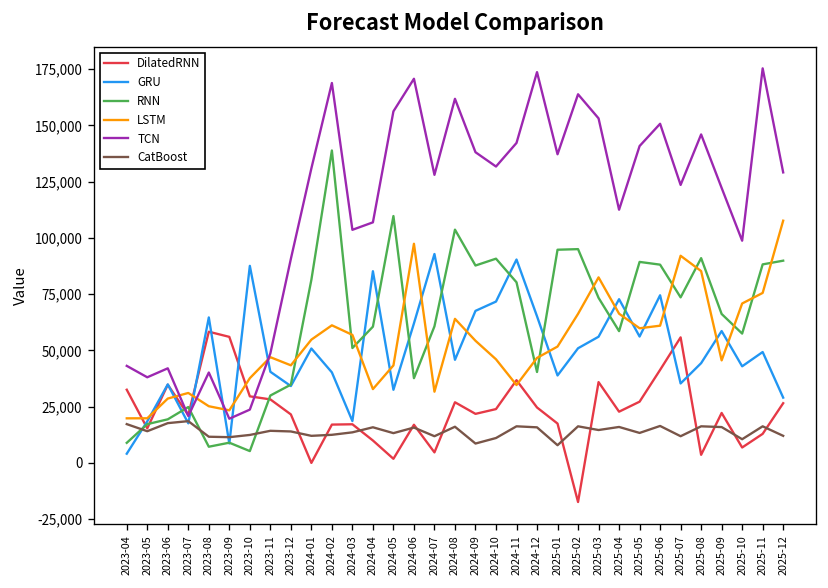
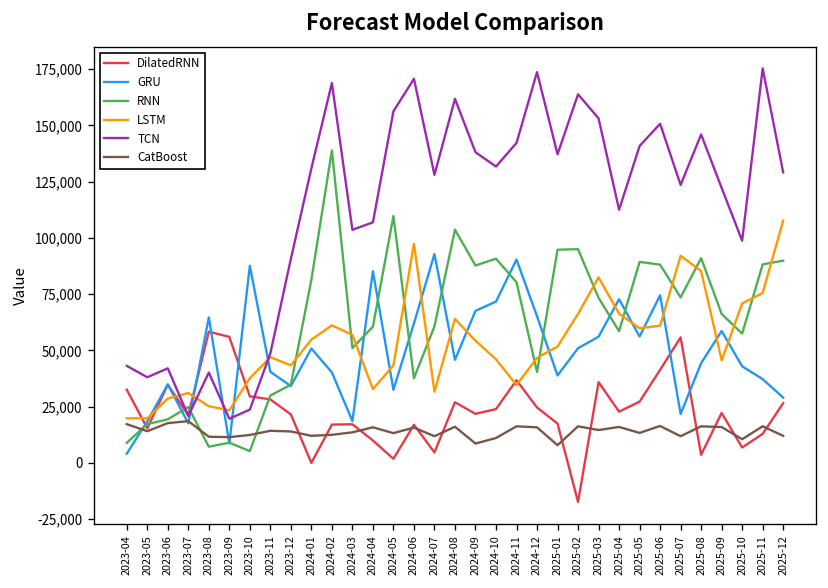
GRU, 2025-07: 35,000 -> 22,000
GRU, 2025-11: 49,000 -> 37,000
